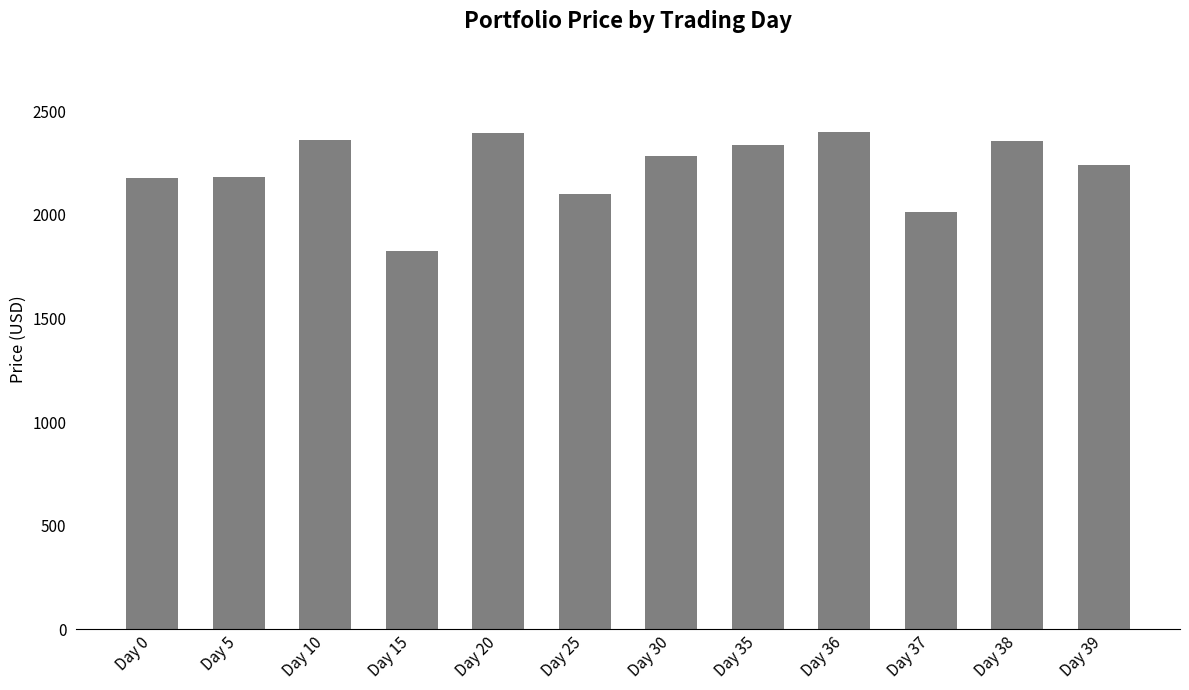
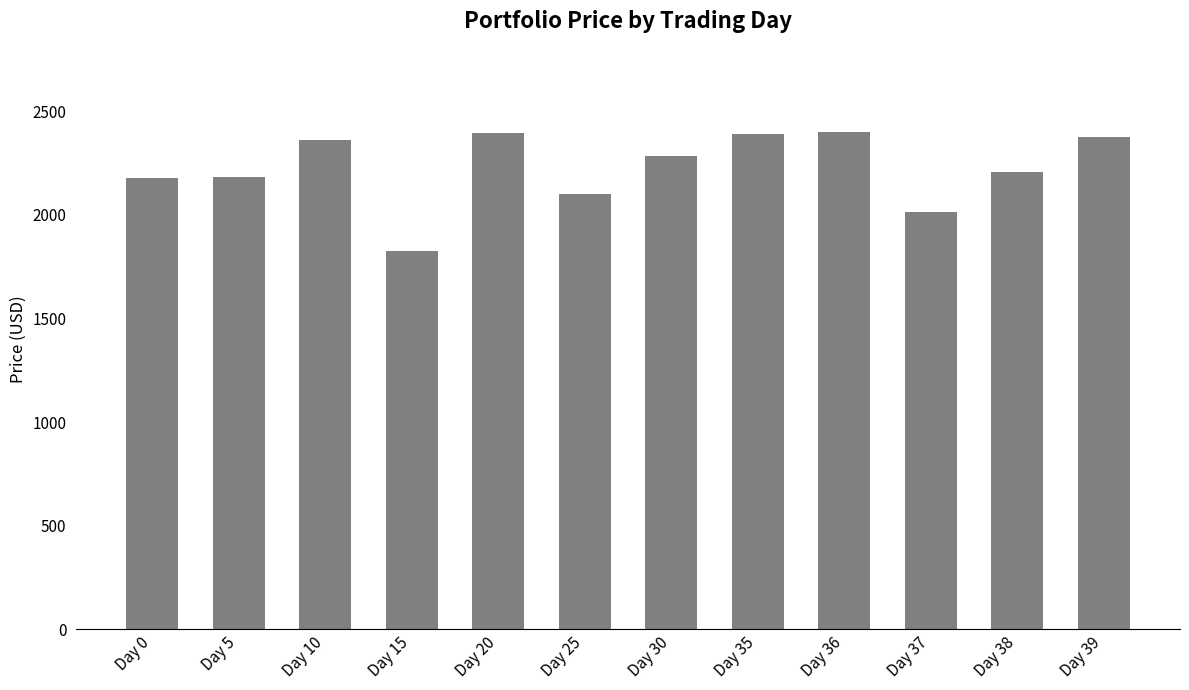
Day 35: 2330 -> 2390
Day 38: 2360 -> 2210
Day 39: 2240 -> 2380
